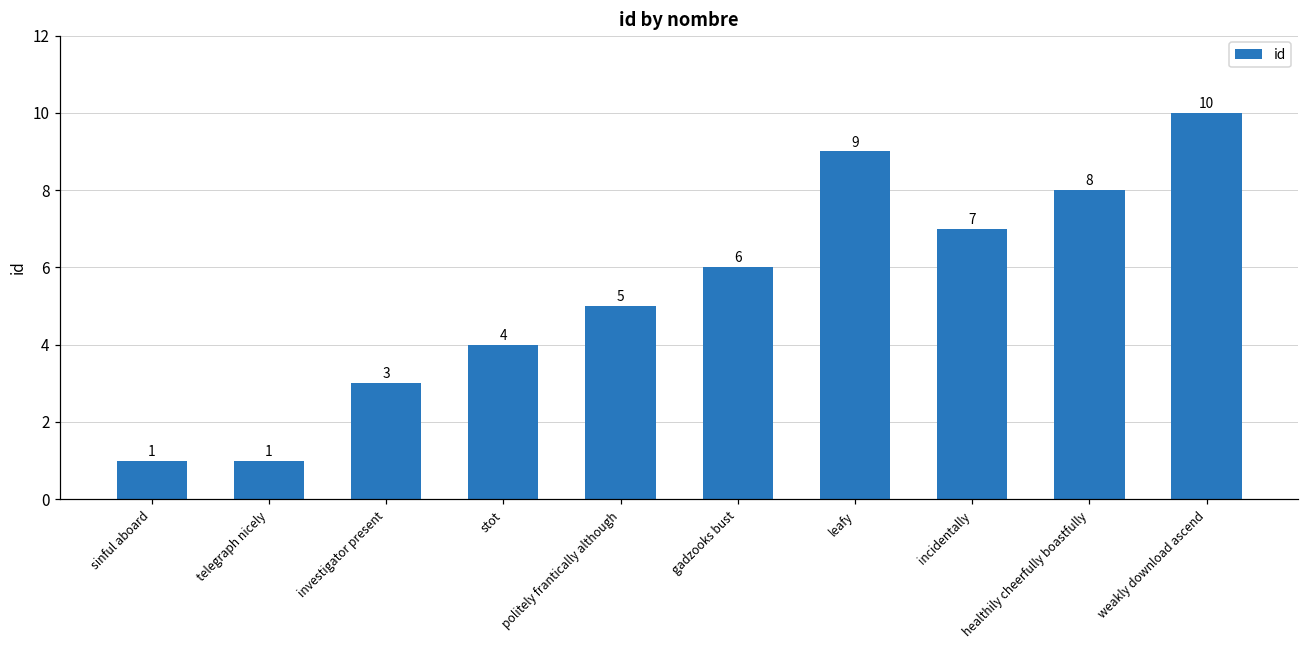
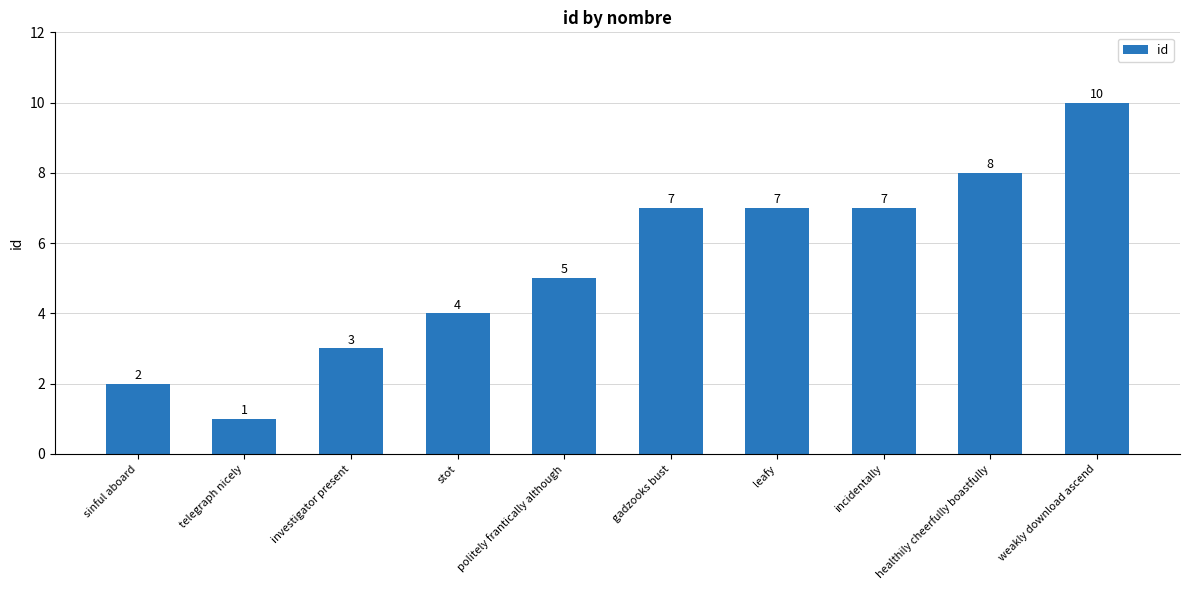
sinful aboard: 1 -> 2
gadzooks bust: 6 -> 7
leafy: 9 -> 7
